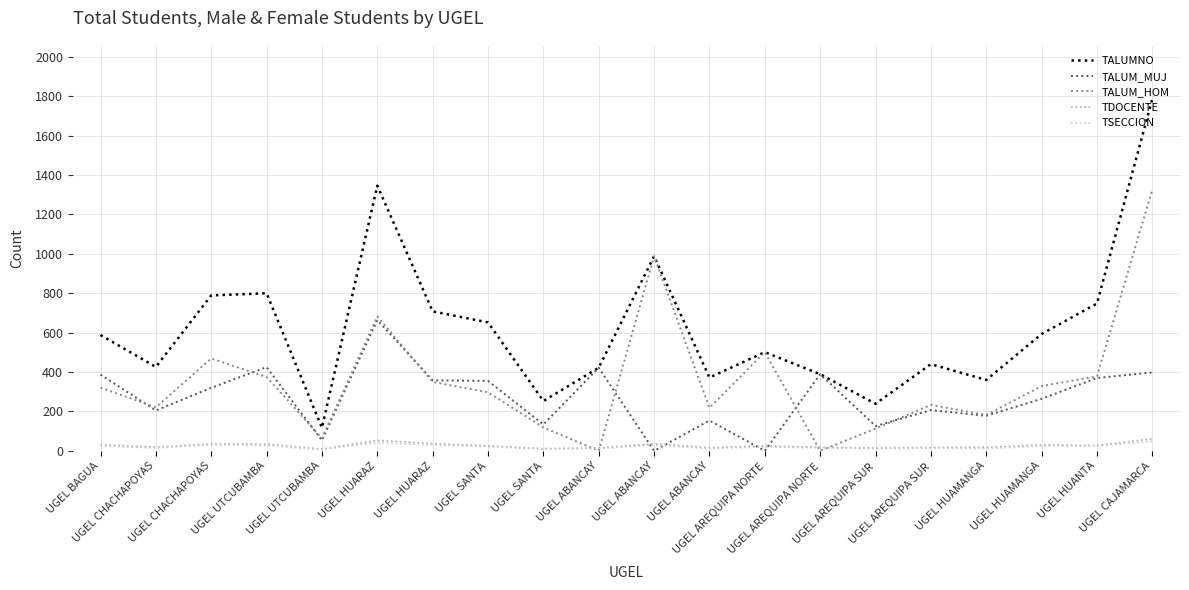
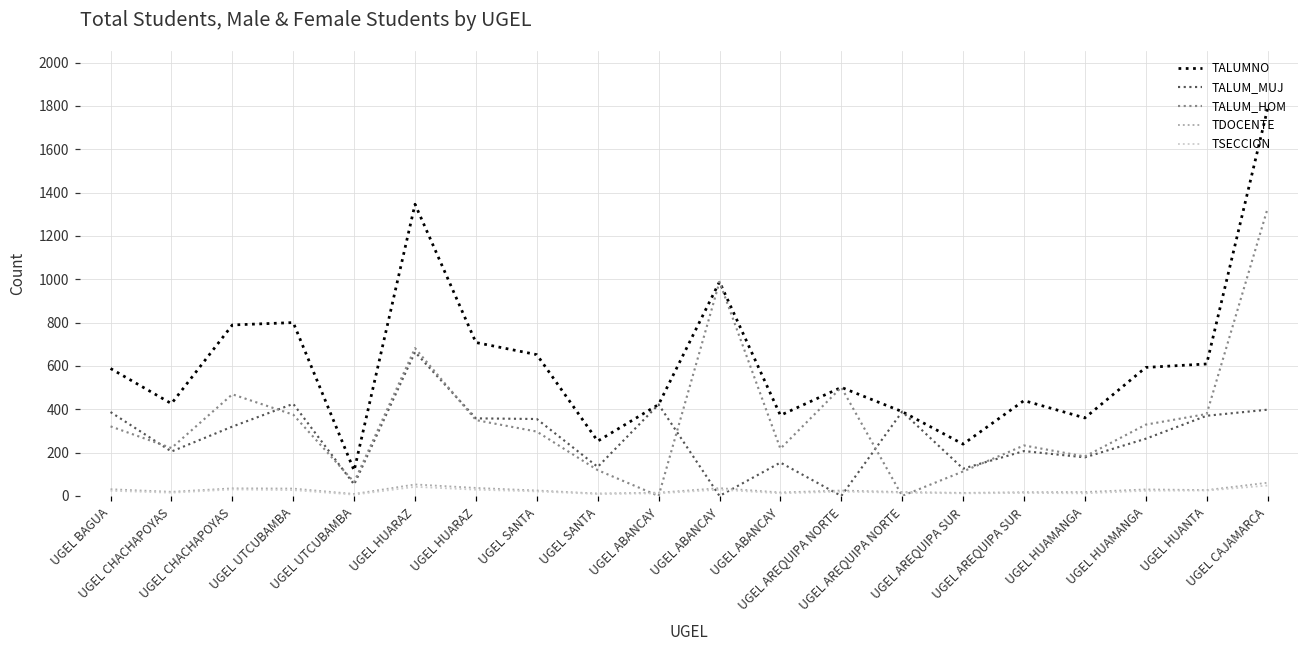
TALUMNO, UGEL HUANTA: 750 -> 610
